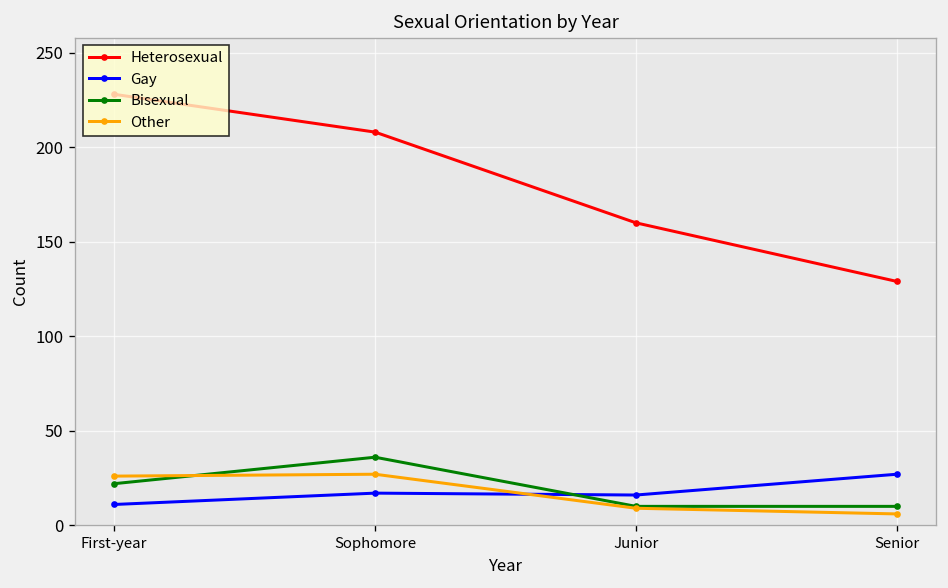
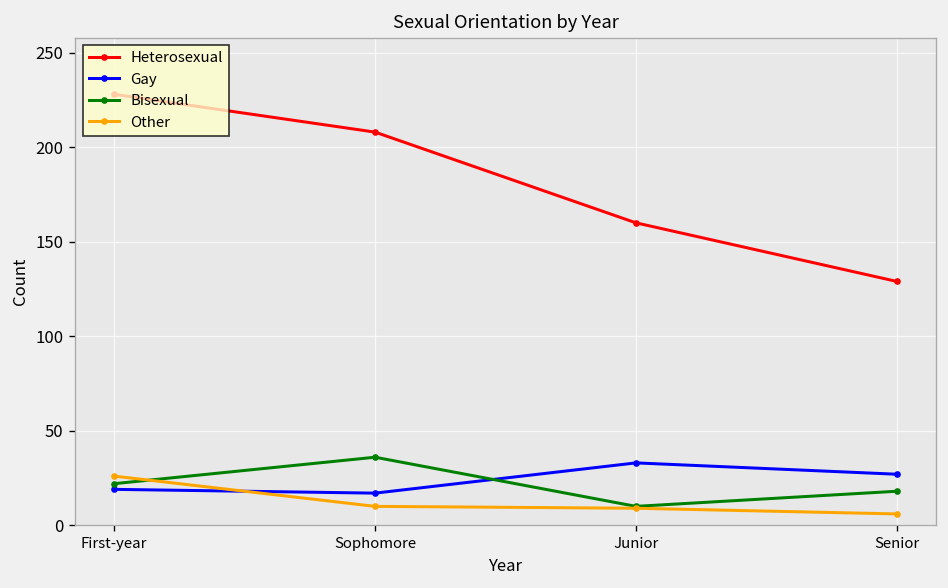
Gay, First-year: 11 -> 19
Other, Sophomore: 27 -> 10
Gay, Junior: 16 -> 33
Bisexual, Senior: 10 -> 18
